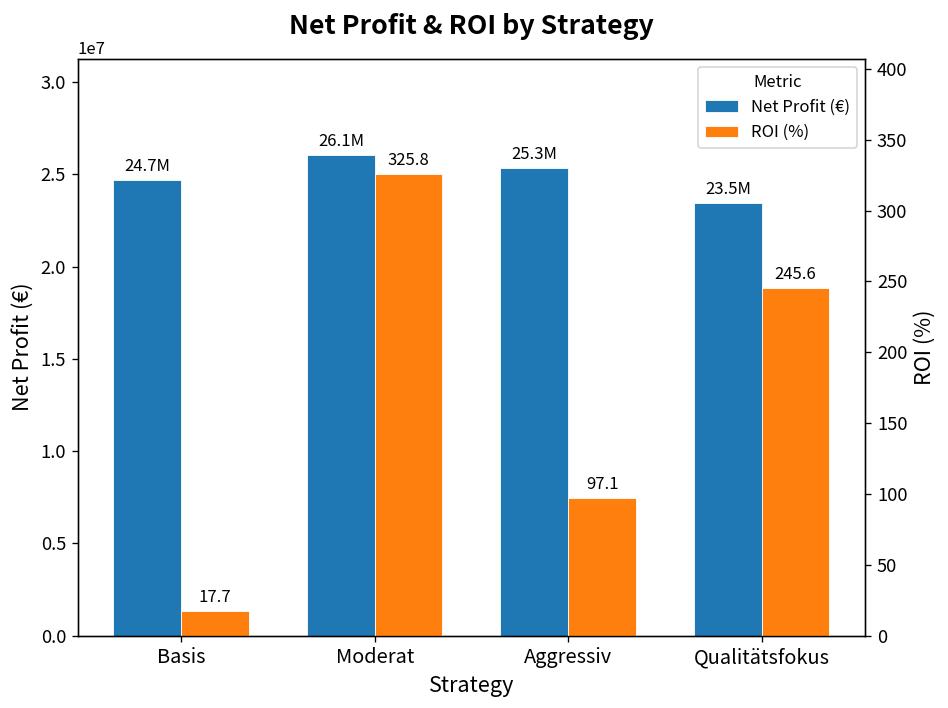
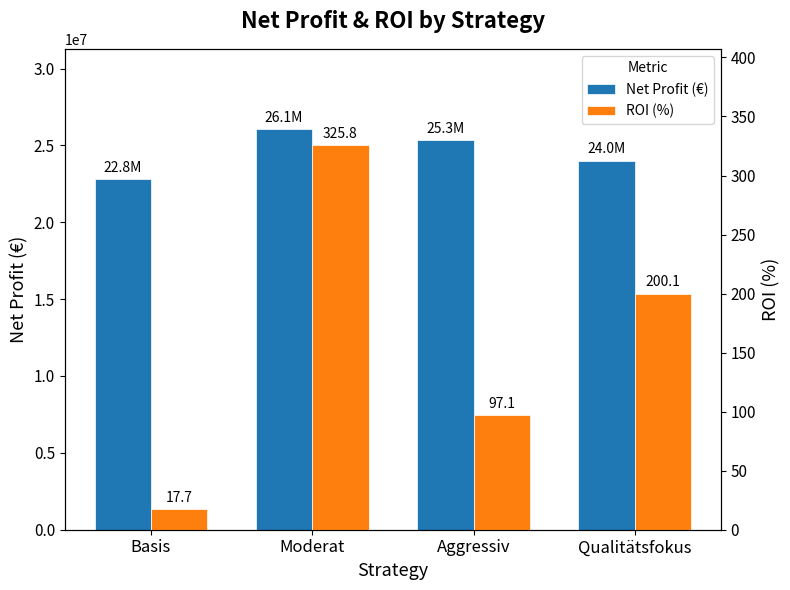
Net Profit (€), Basis: 24.7M -> 22.8M
Net Profit (€), Qualitätsfokus: 23.5M -> 24.0M
ROI (%), Qualitätsfokus: 245.6 -> 200.1
